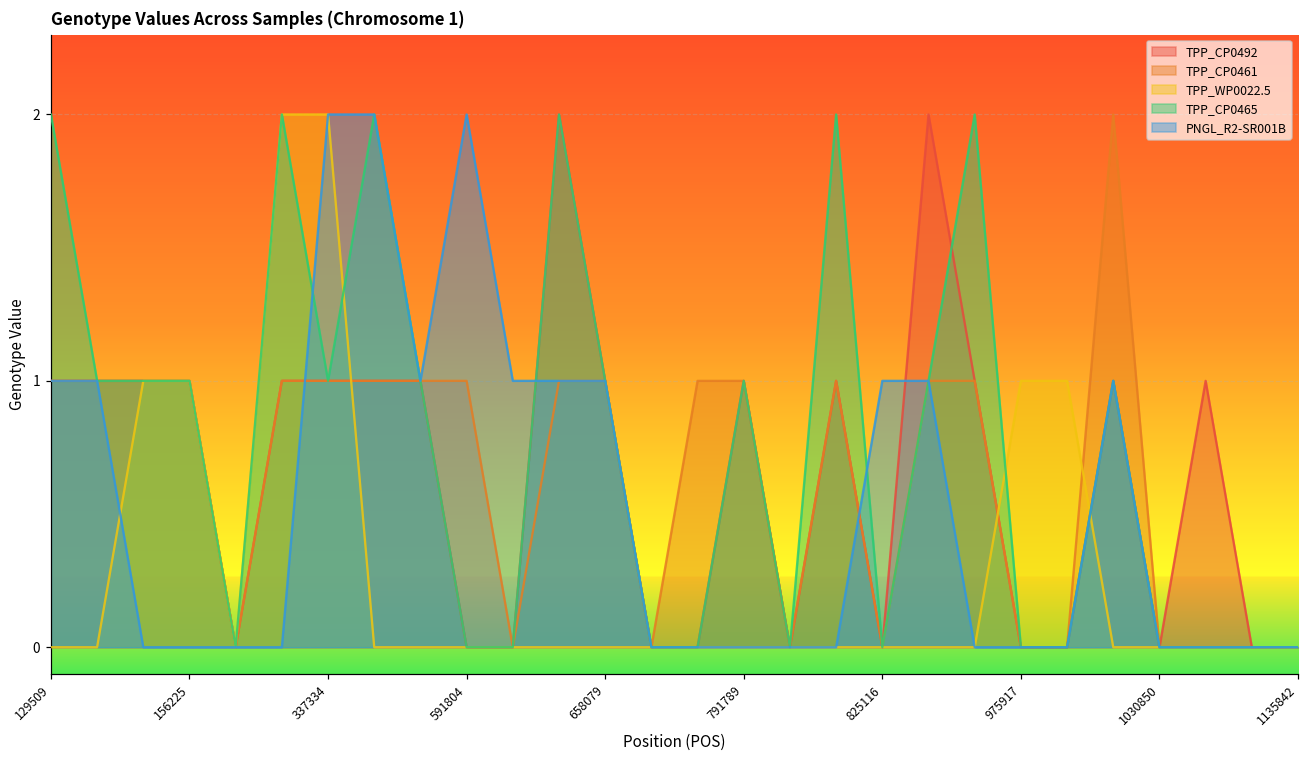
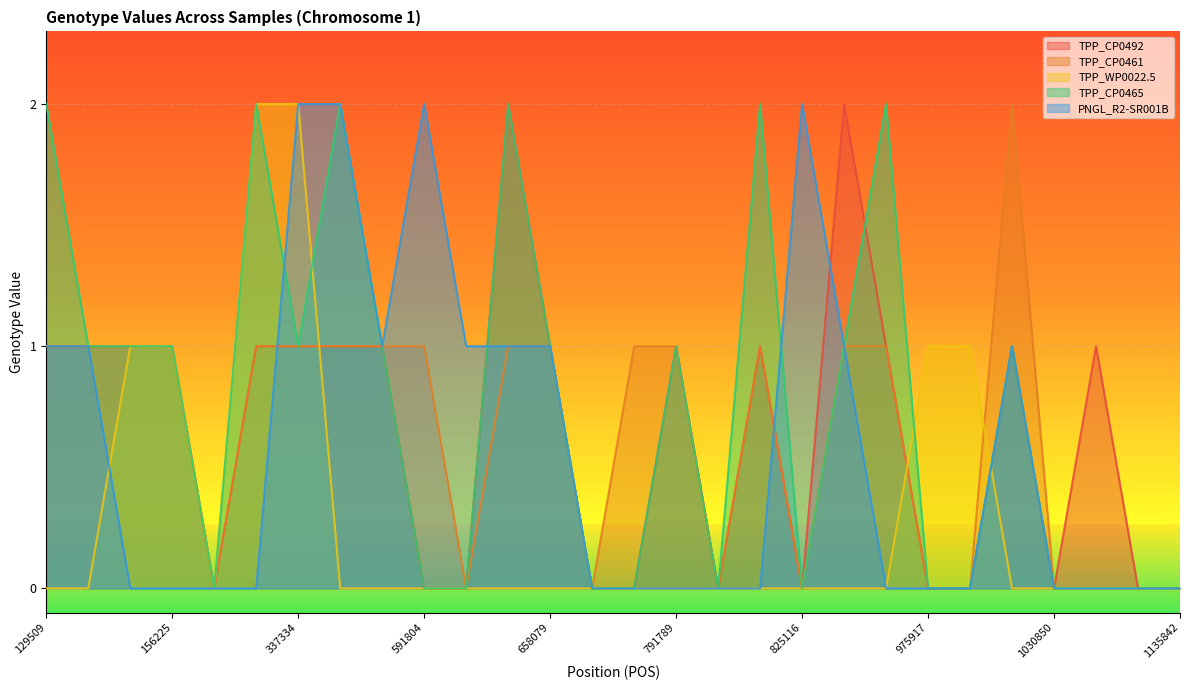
PNGL_R2-SR001B, 825116: 1 -> 2
